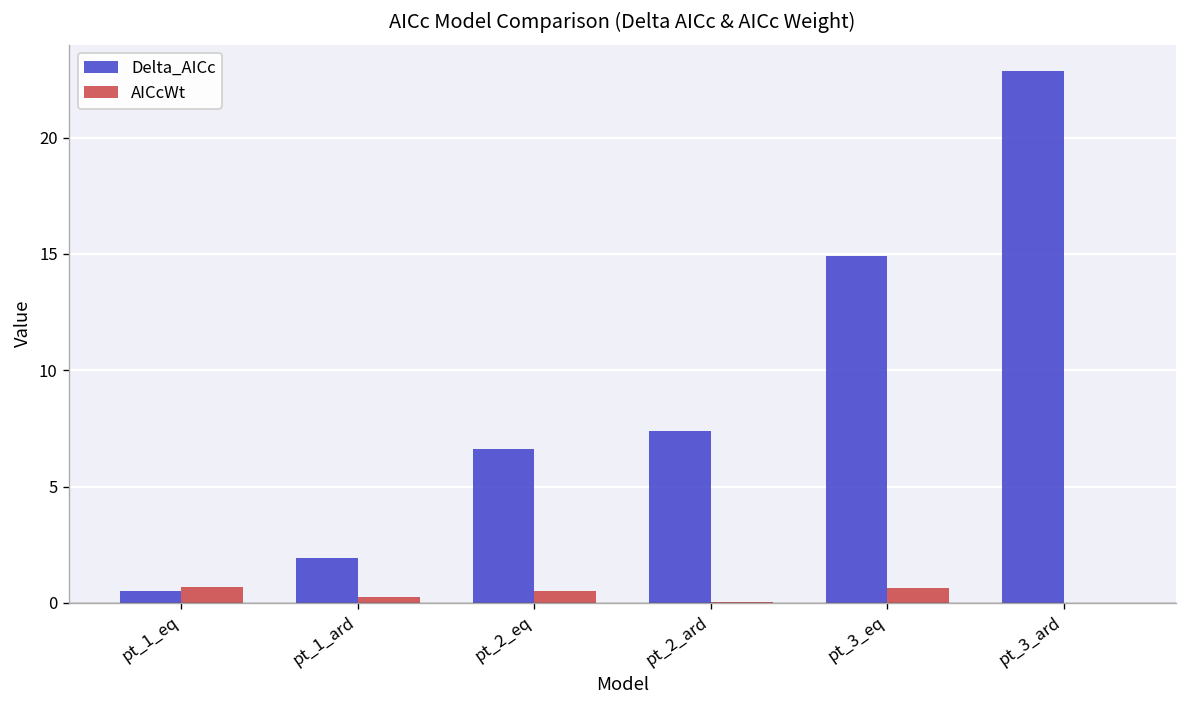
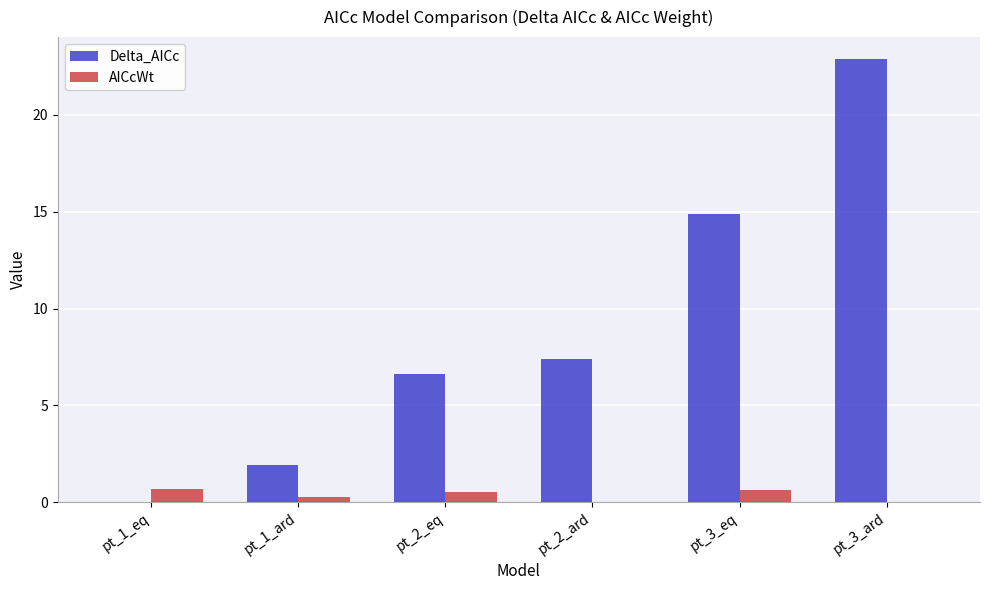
Delta_AICc, pt_1_eq: 0.5 -> 0.0
